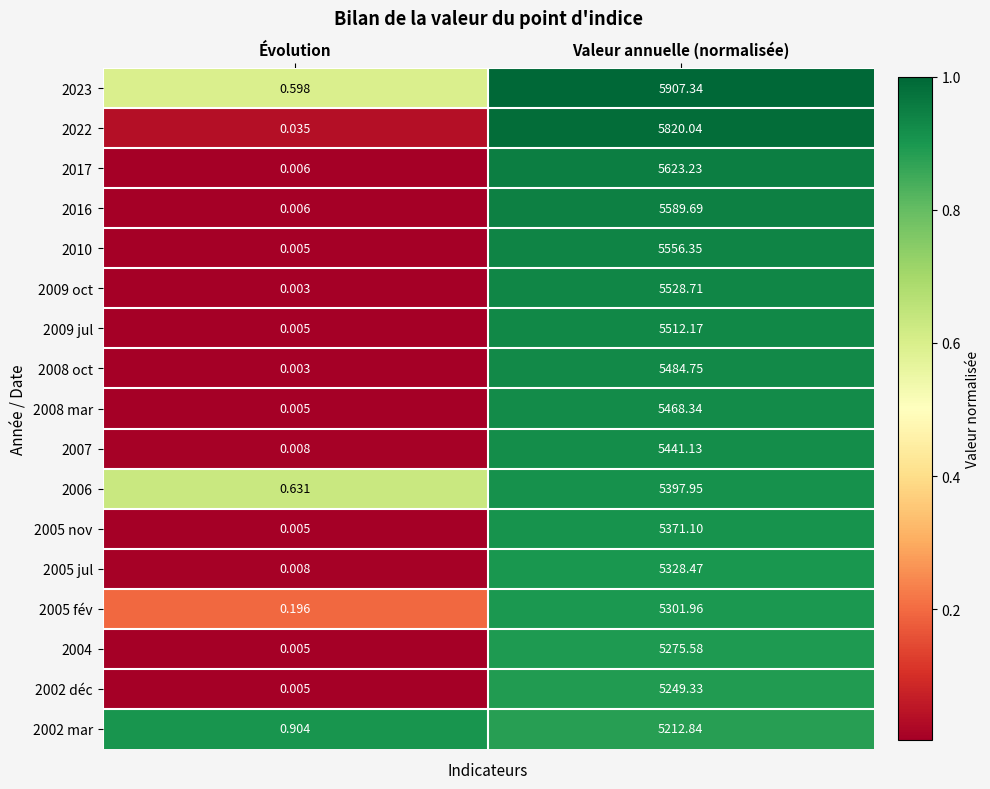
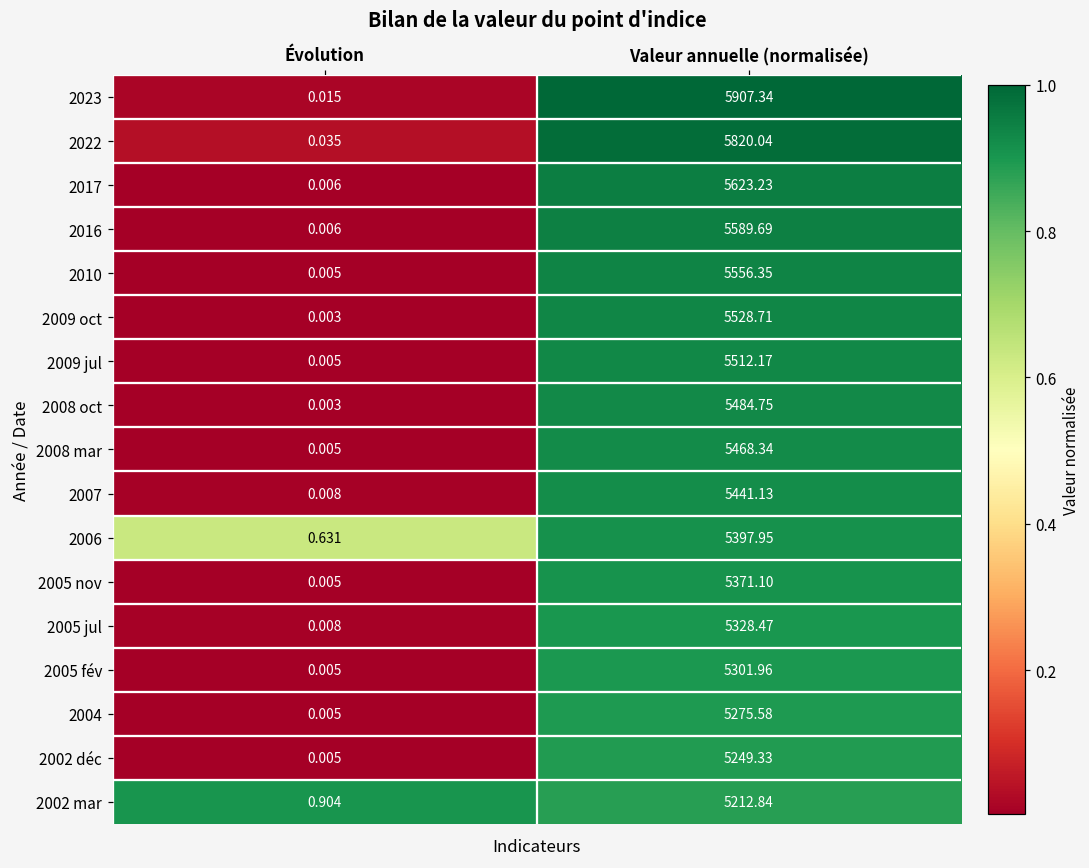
2023, Évolution: 0.598 -> 0.015
2005 fév, Évolution: 0.196 -> 0.005
